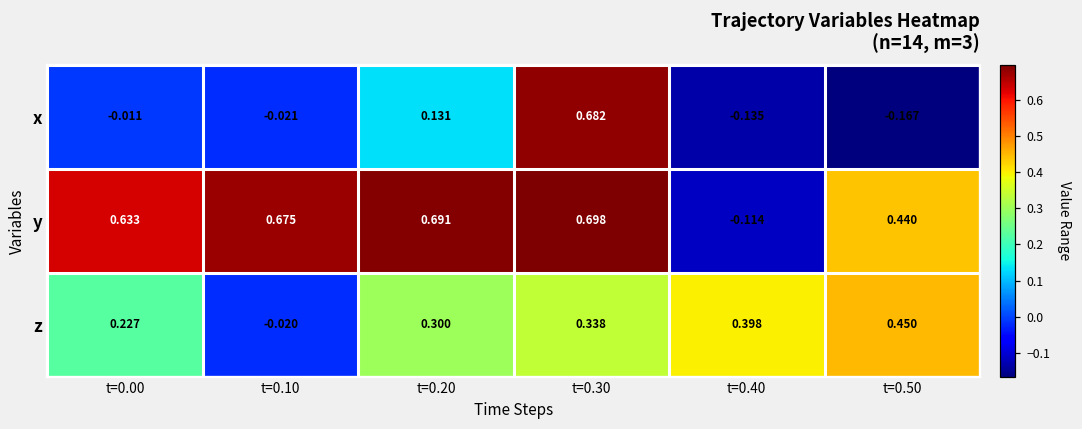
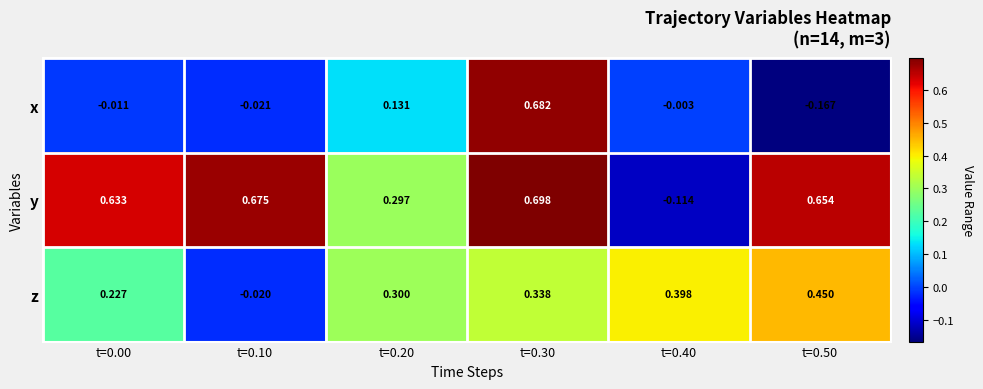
x, t=0.40: -0.135 -> -0.003
y, t=0.20: 0.691 -> 0.297
y, t=0.50: 0.440 -> 0.654
